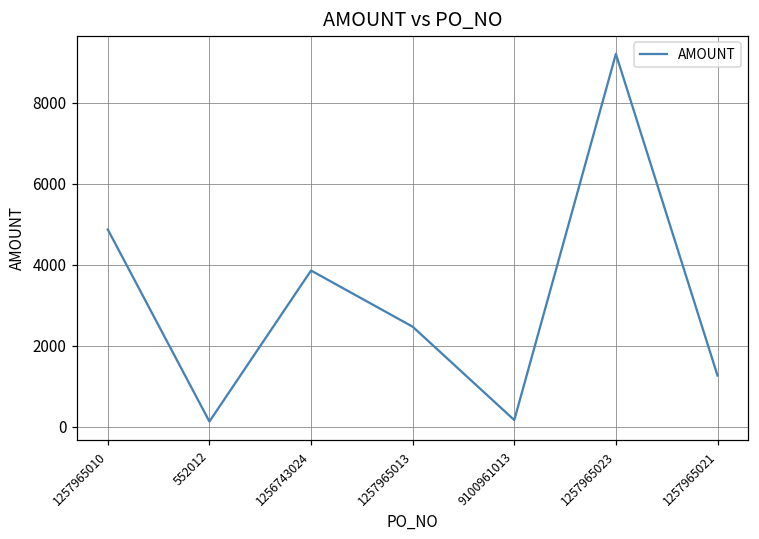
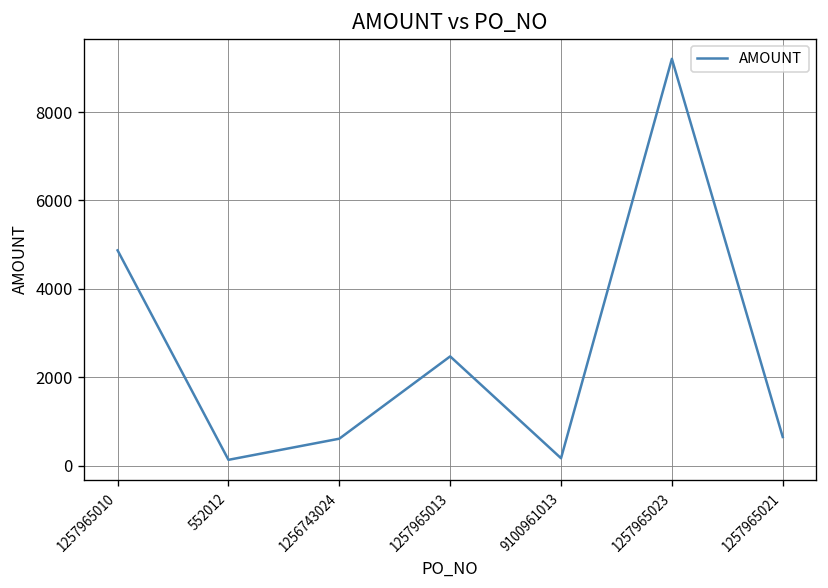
1256743024: 3900 -> 600
1257965021: 1300 -> 600
